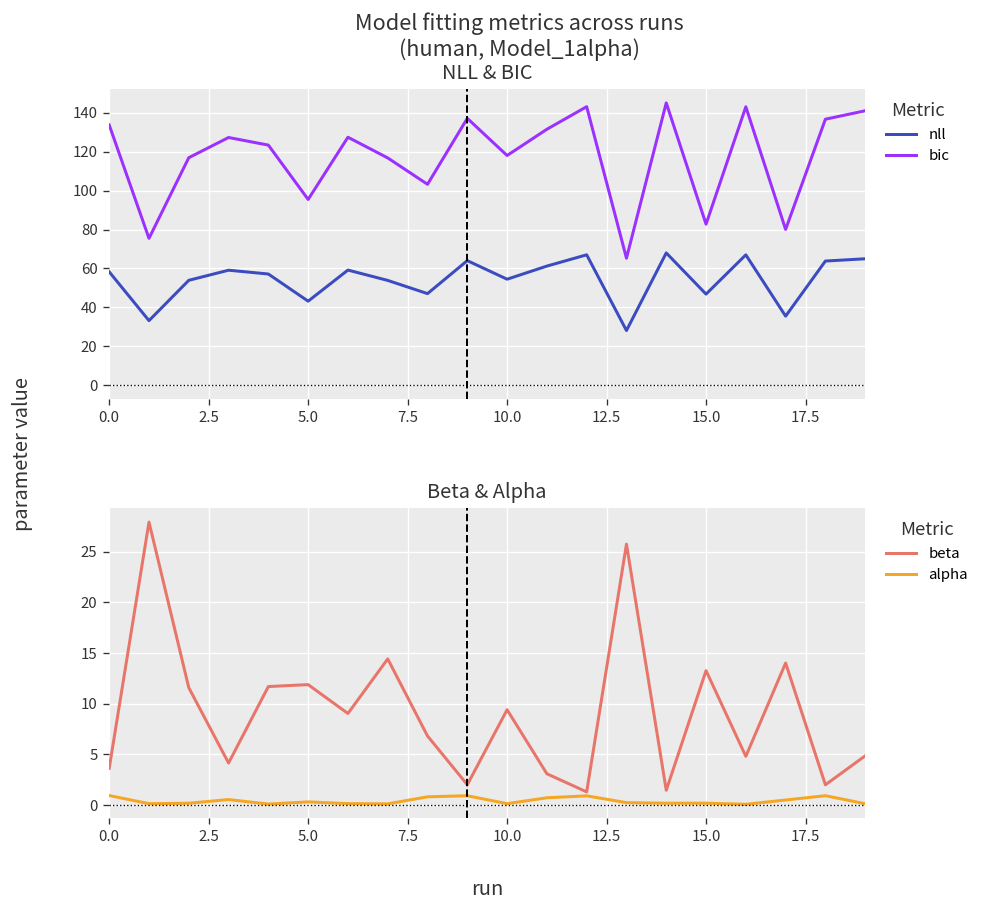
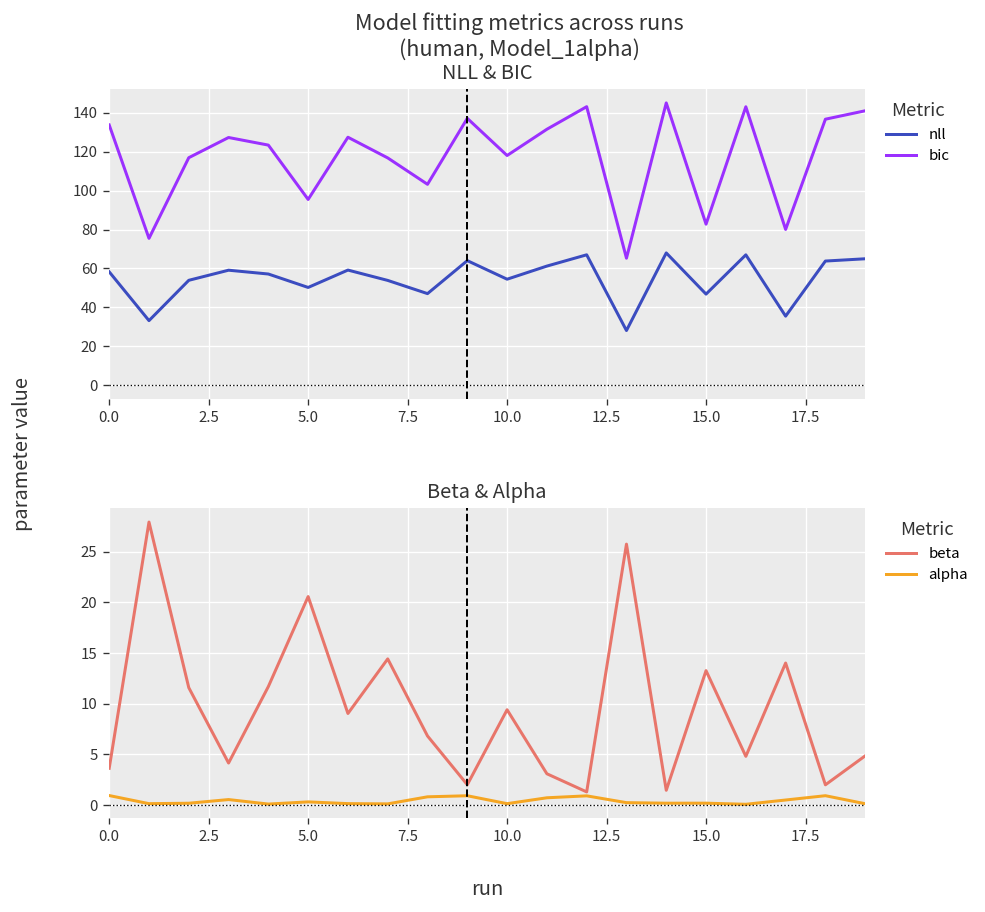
NLL & BIC, nll, 5.0: 43 -> 50
Beta & Alpha, beta, 5.0: 12 -> 21
